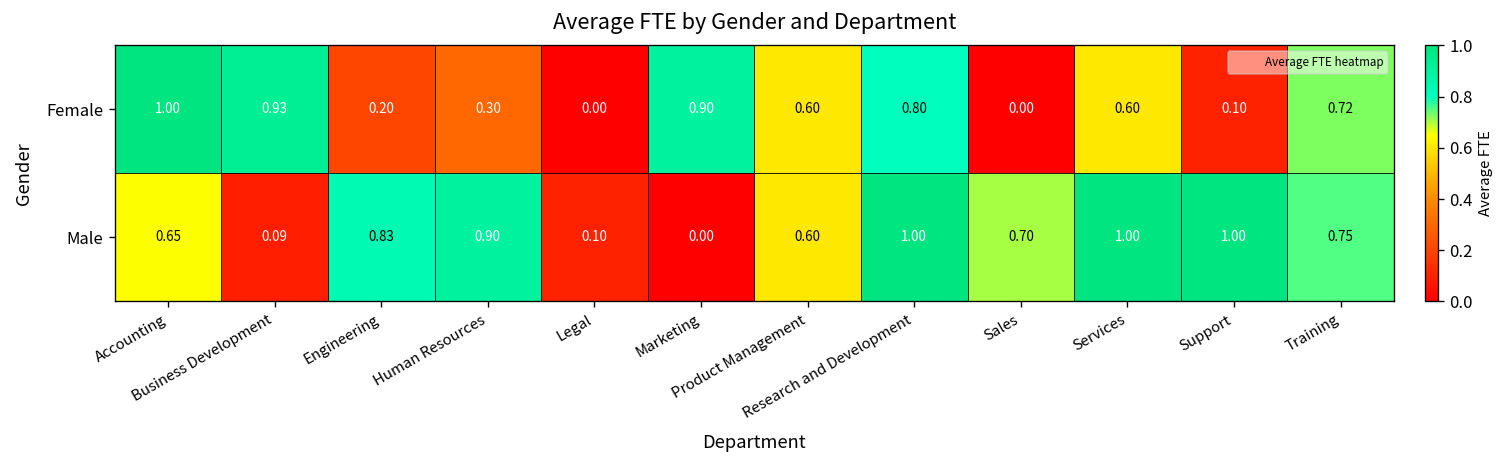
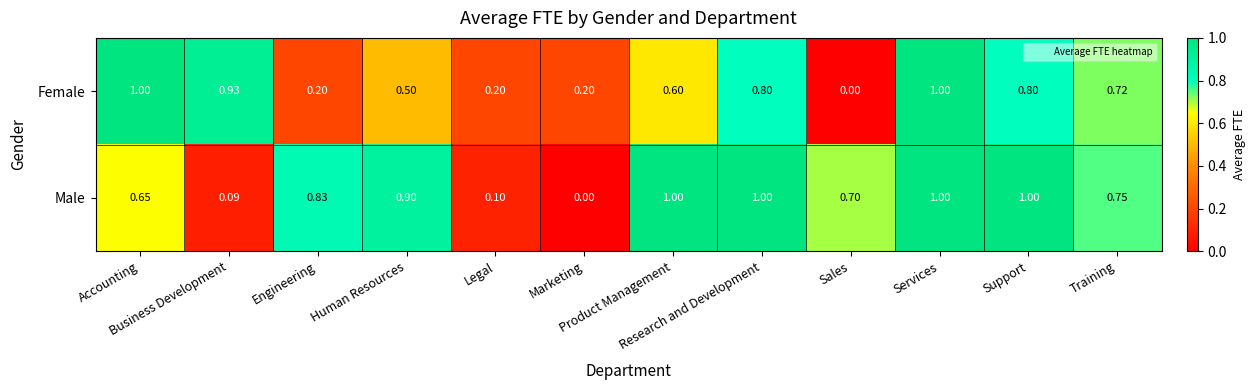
Female, Human Resources: 0.30 -> 0.50
Female, Legal: 0.00 -> 0.20
Female, Marketing: 0.90 -> 0.20
Female, Services: 0.60 -> 1.00
Female, Support: 0.10 -> 0.80
Male, Product Management: 0.60 -> 1.00
